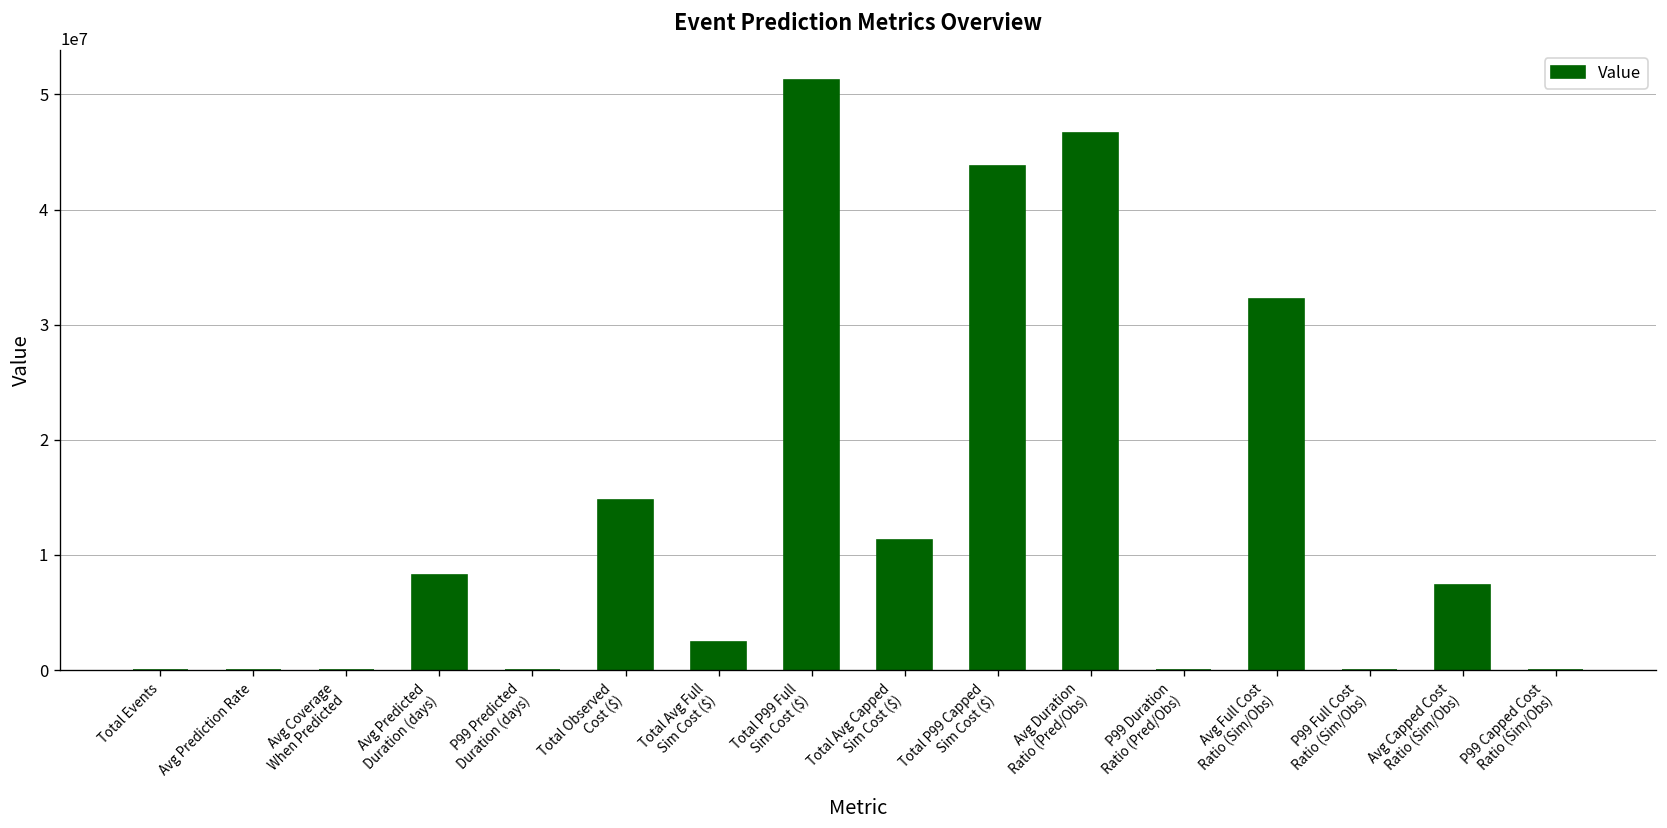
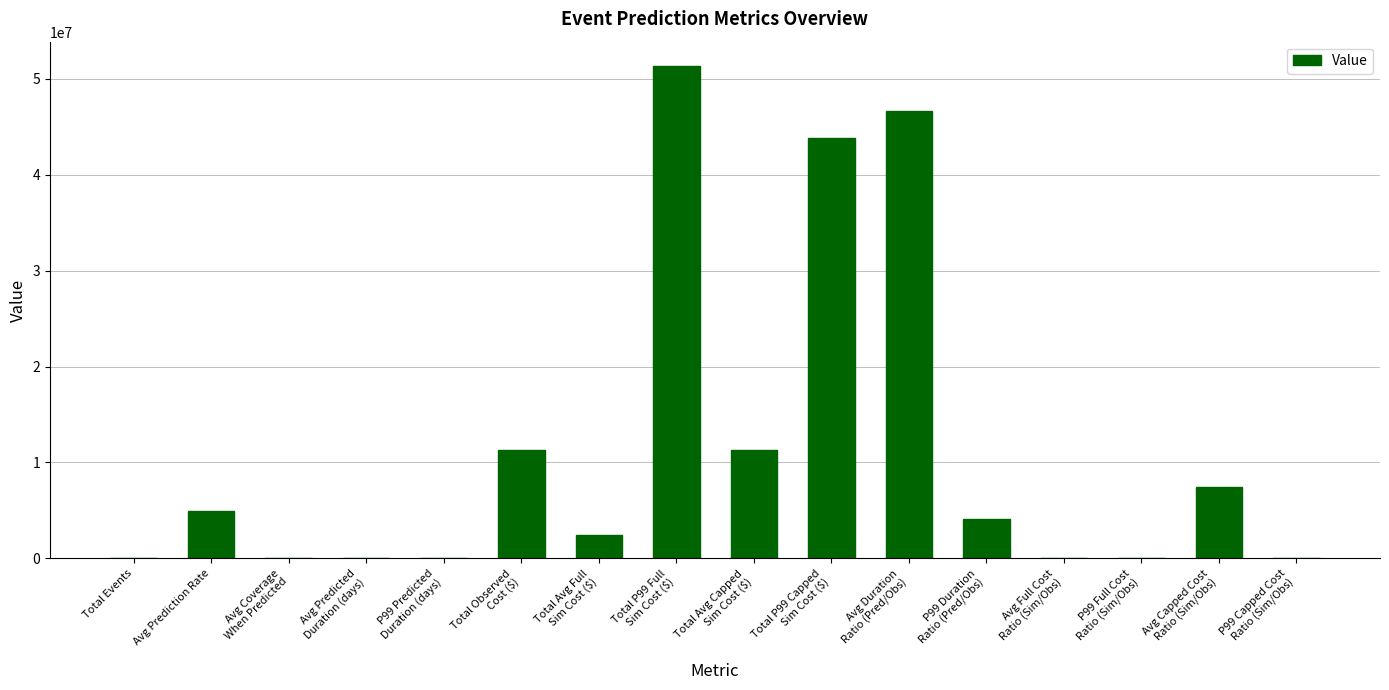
Avg Prediction Rate: 0 -> 5000000
Avg Predicted Duration (days): 8000000 -> 0
Total Observed Cost ($): 15000000 -> 11000000
P99 Duration Ratio (Pred/Obs): 0 -> 4000000
Avg Full Cost Ratio (Sim/Obs): 32000000 -> 0
